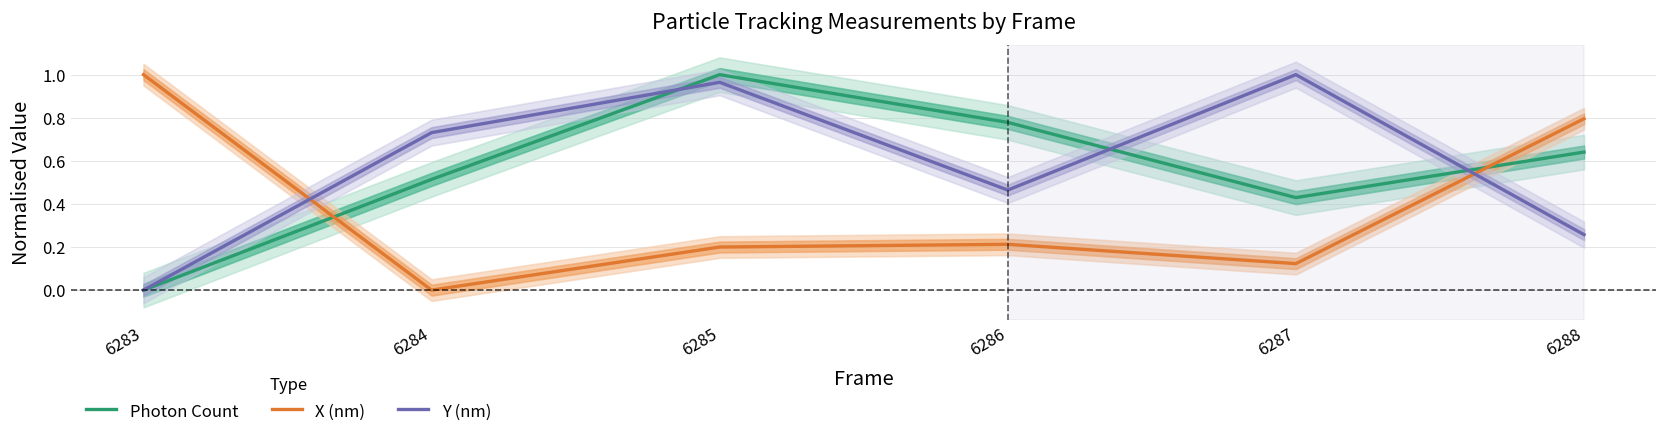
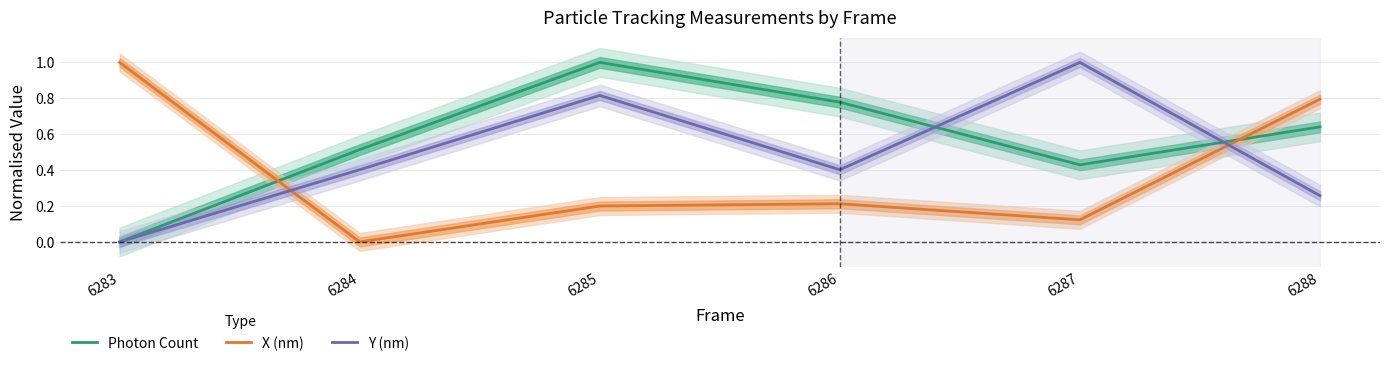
Y (nm), 6284: 0.73 -> 0.40
Y (nm), 6285: 0.96 -> 0.82
Y (nm), 6286: 0.46 -> 0.40
